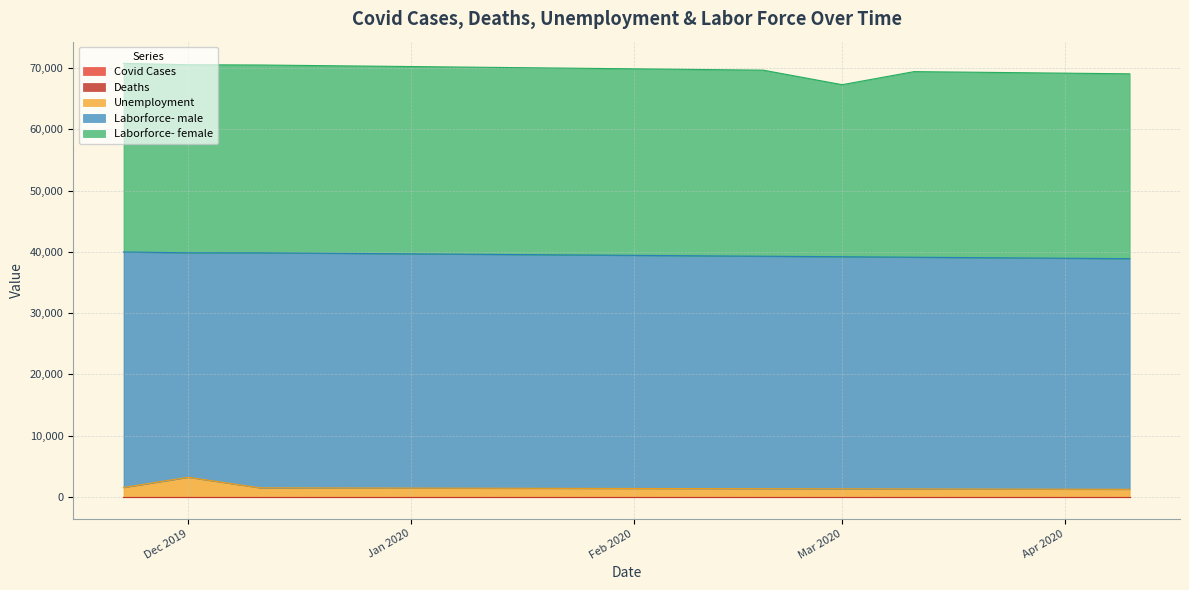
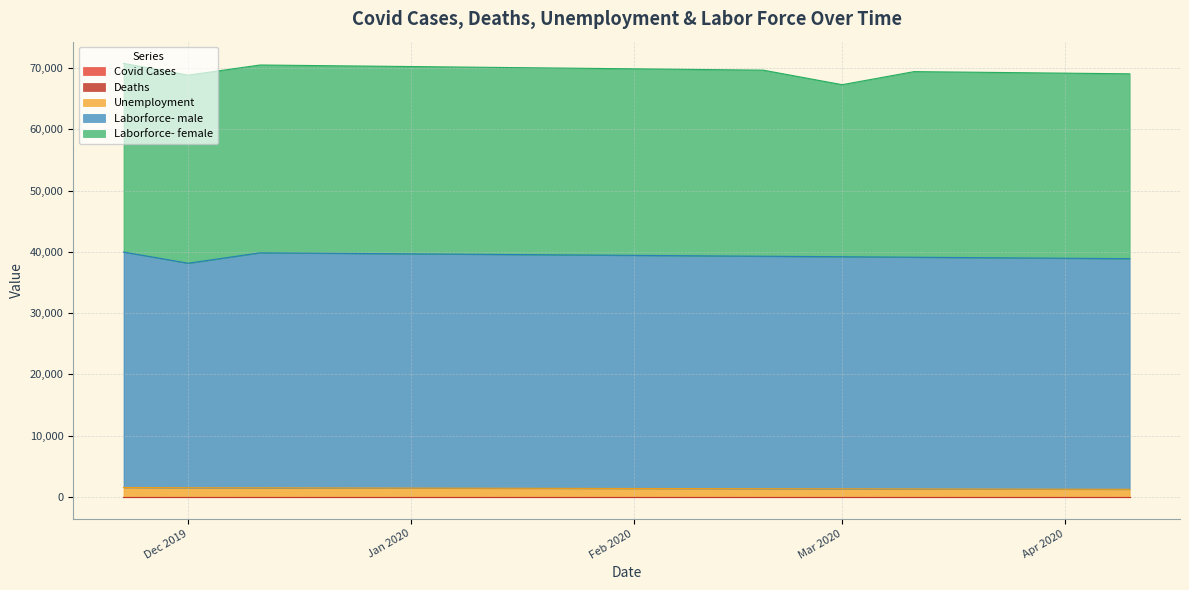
Unemployment, Dec 2019: 3,000 -> 2,000
